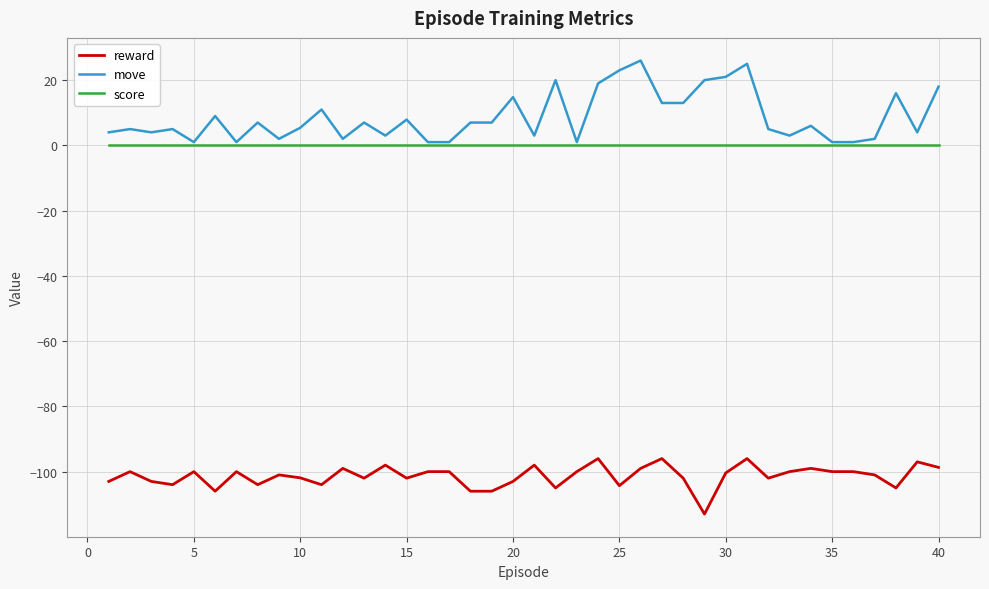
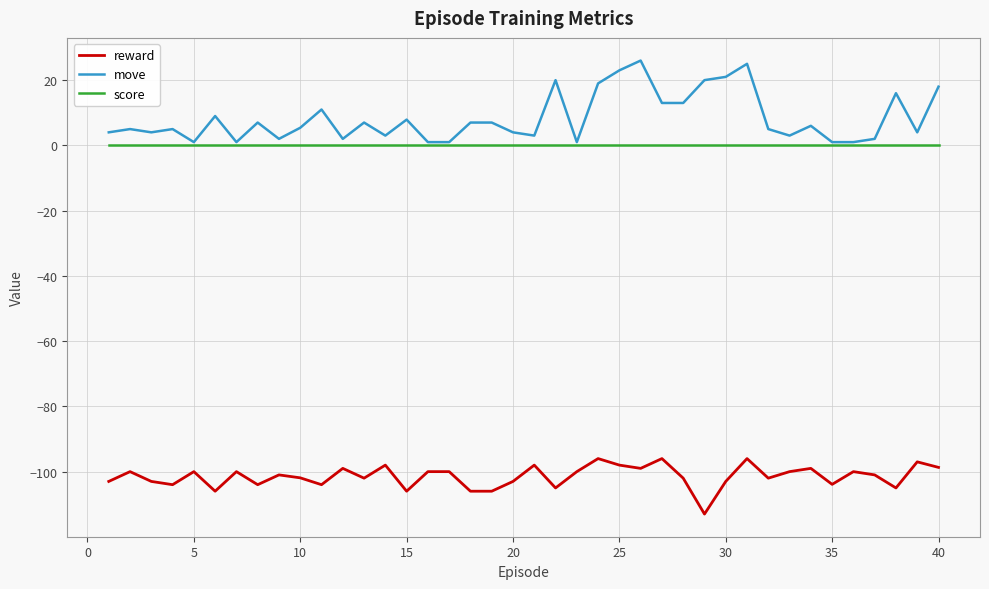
reward, 15: -102 -> -106
move, 20: 15 -> 4
reward, 25: -104 -> -98
reward, 30: -100 -> -103
reward, 35: -100 -> -104
